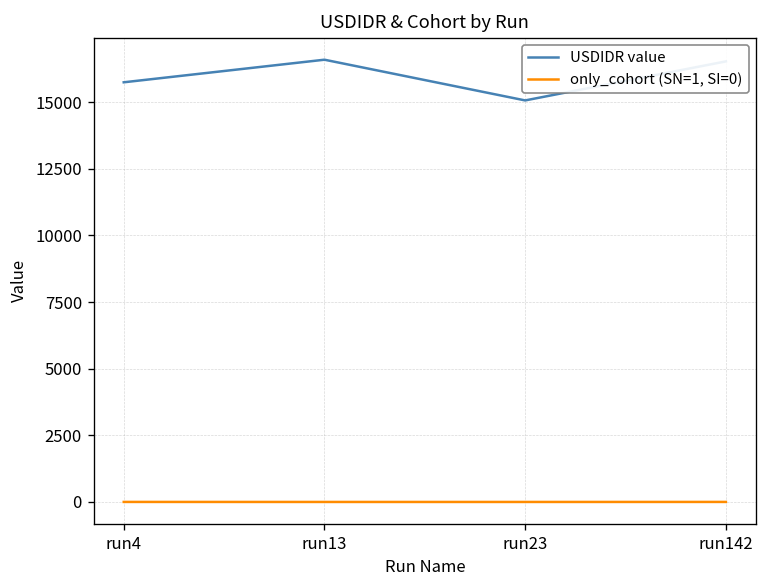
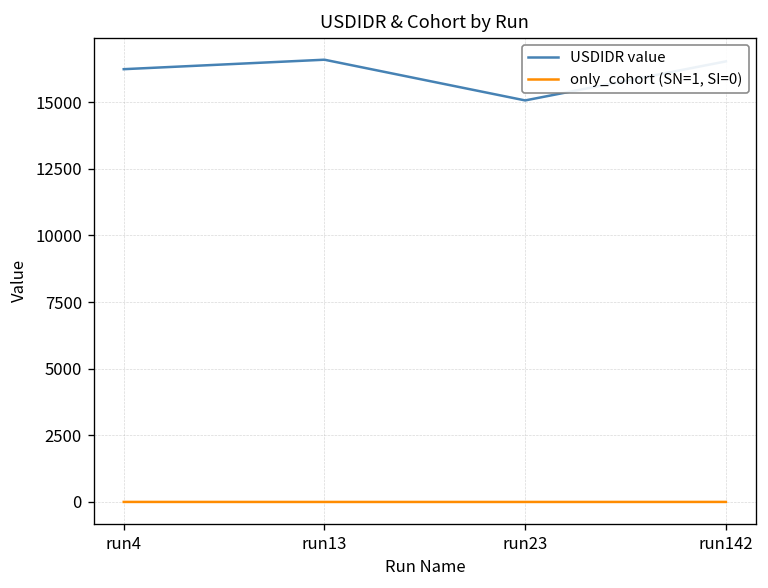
USDIDR value, run4: 15700 -> 16200
